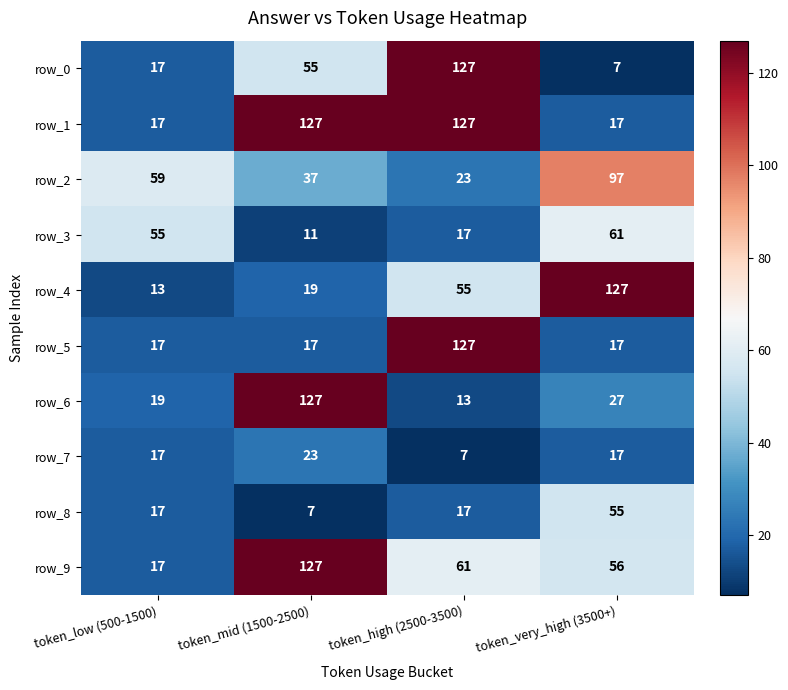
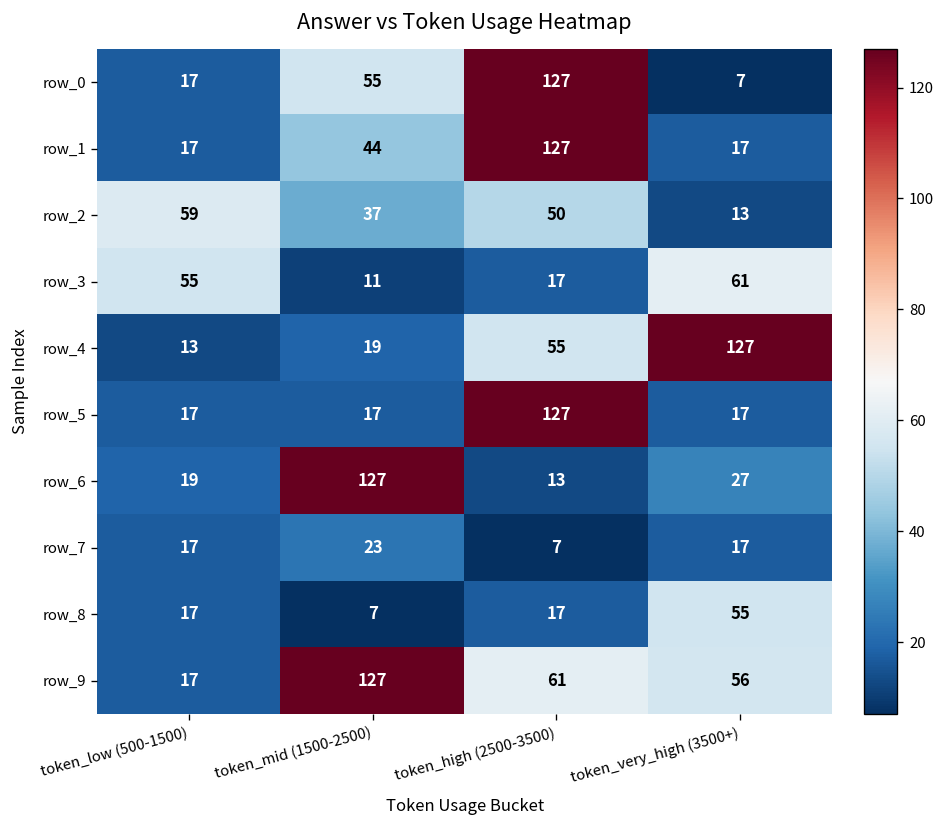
row_1, token_mid (1500-2500): 127 -> 44
row_2, token_high (2500-3500): 23 -> 50
row_2, token_very_high (3500+): 97 -> 13
